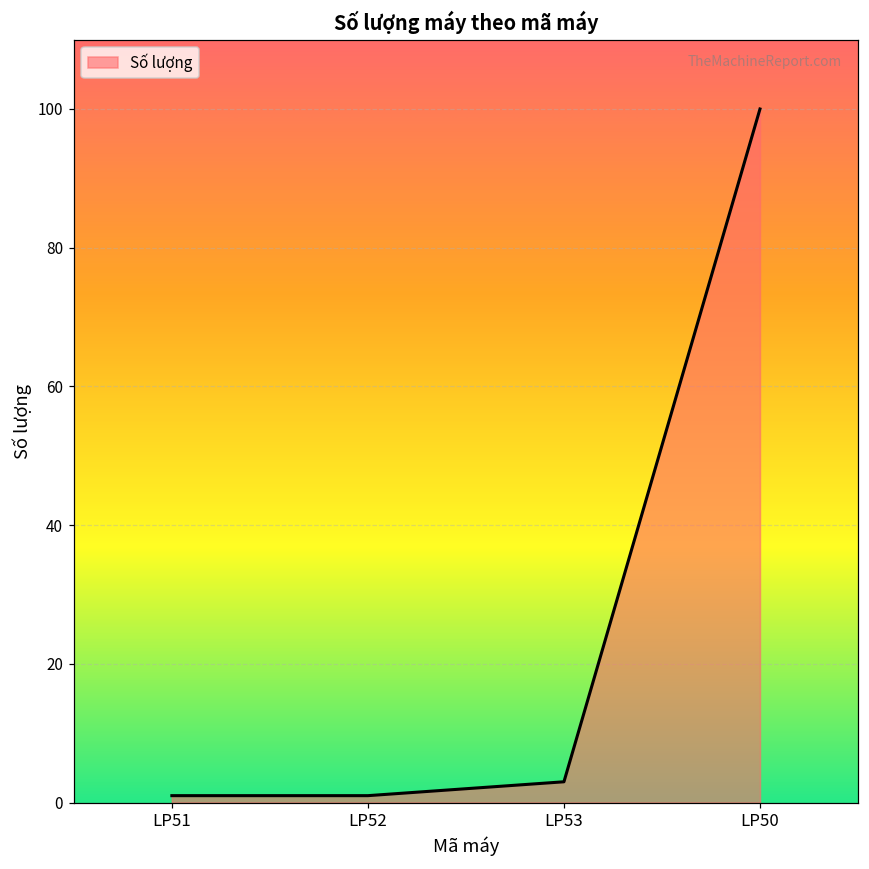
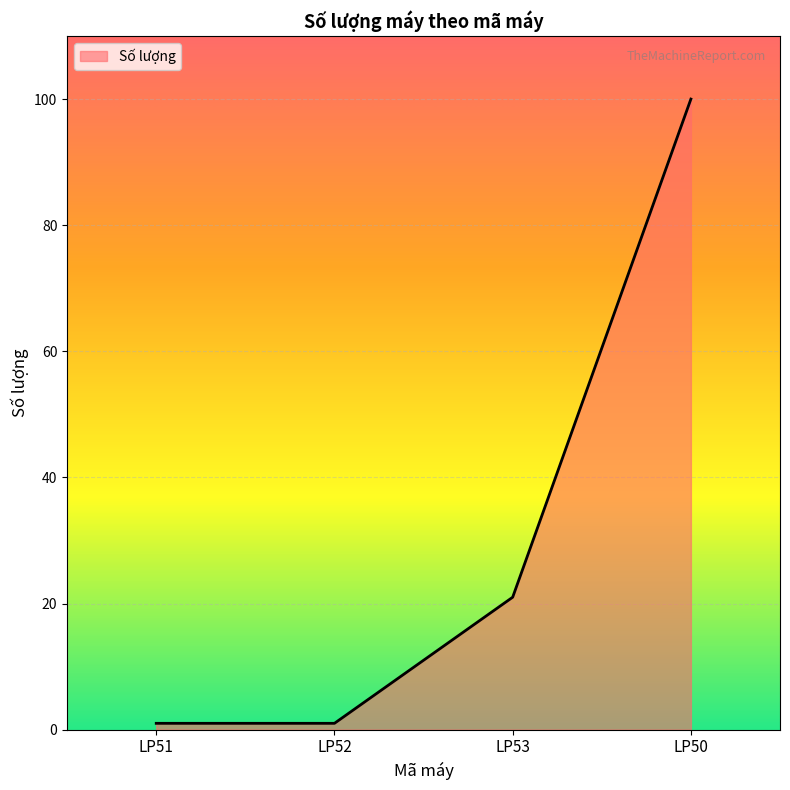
LP53: 3 -> 21
